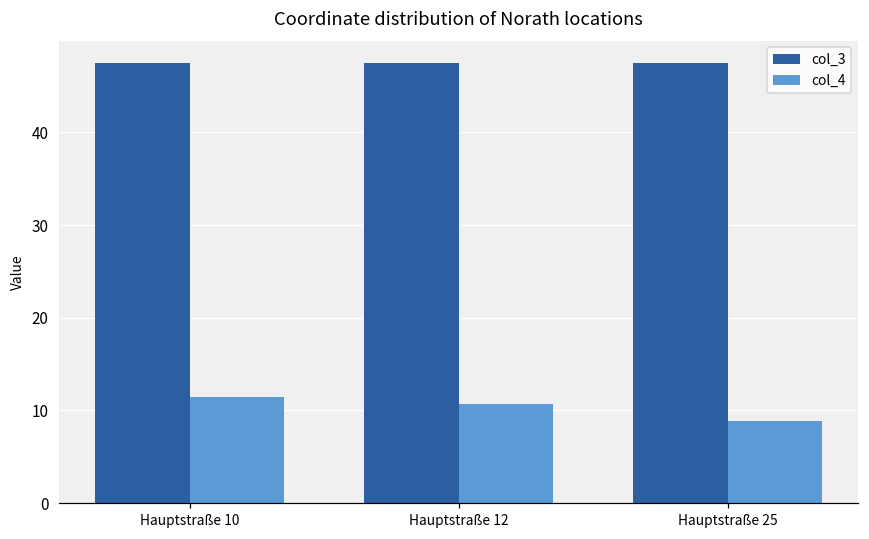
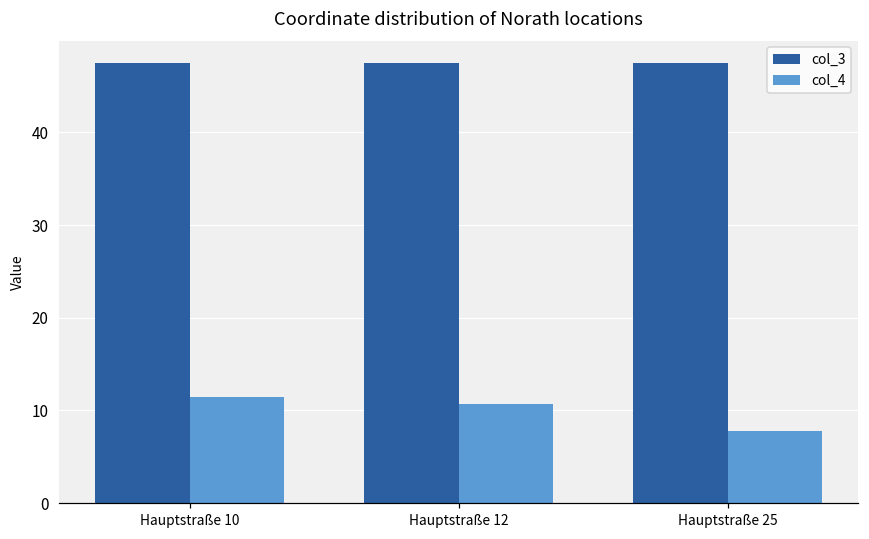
col_4, Hauptstraße 25: 9 -> 8
